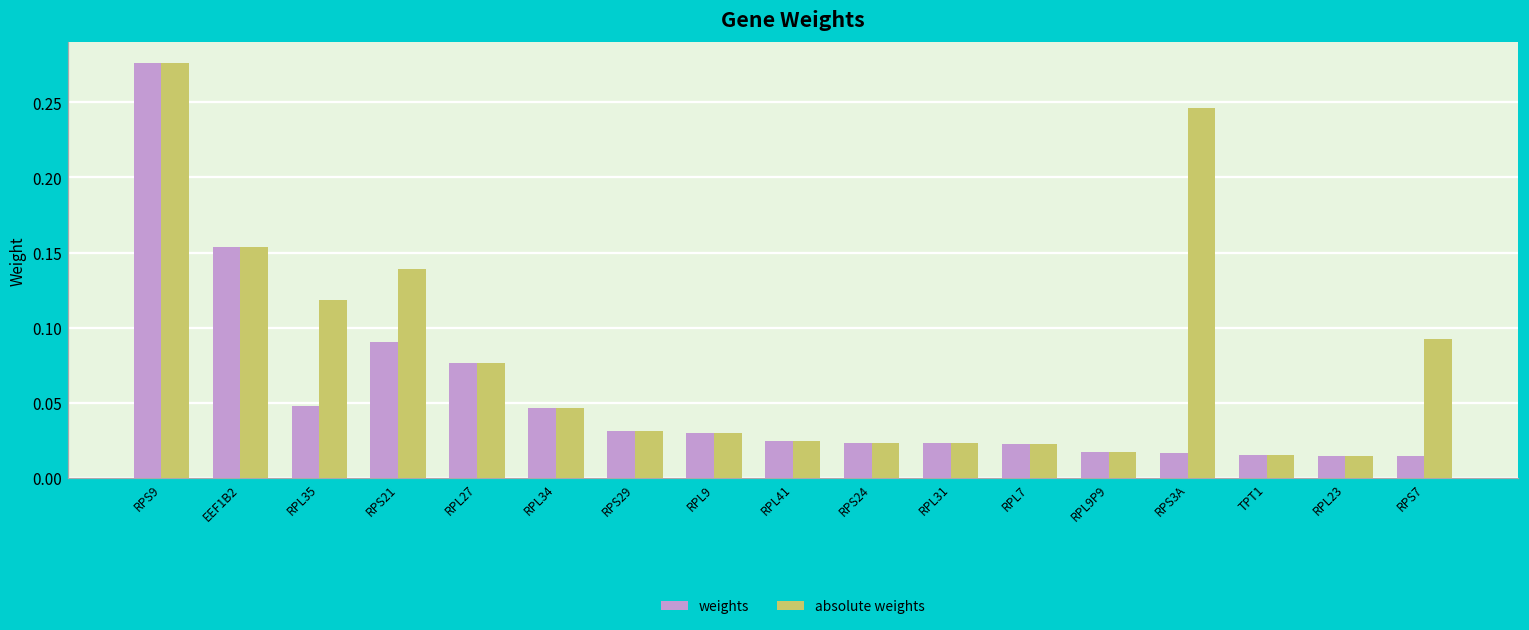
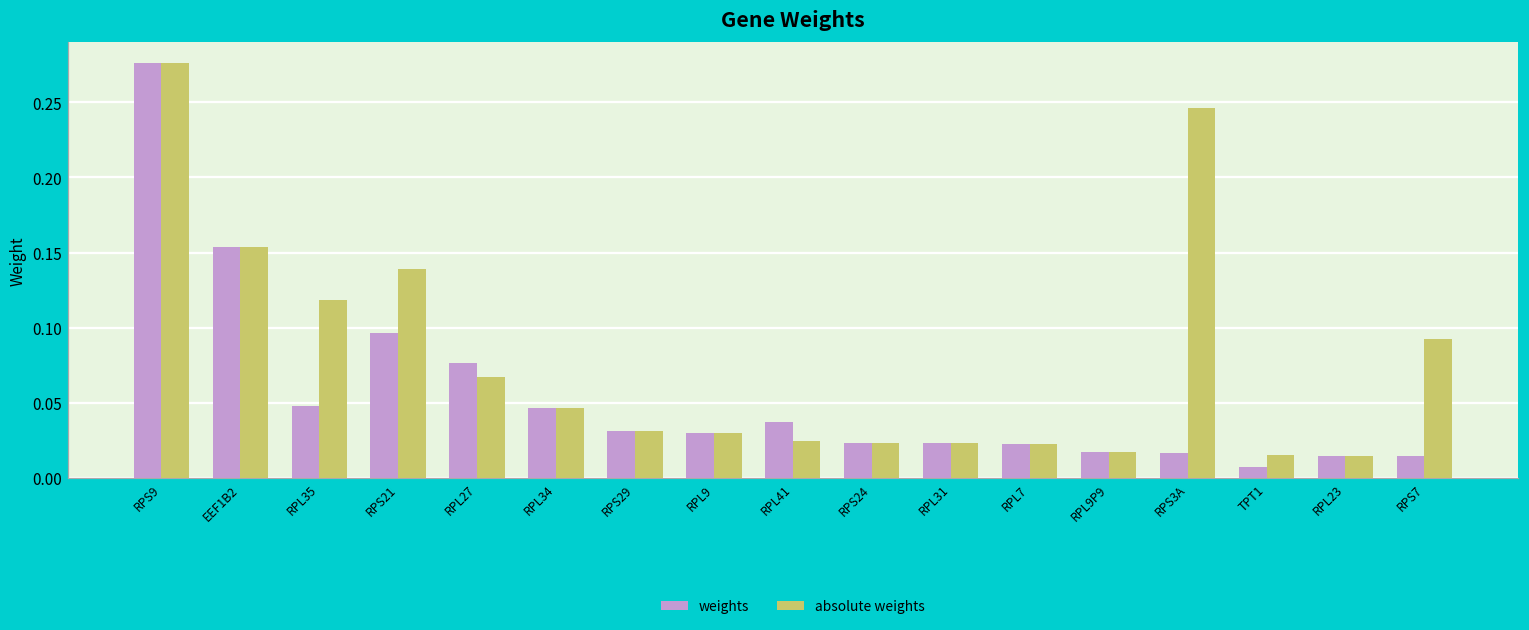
weights, RPS21: 0.090 -> 0.096
absolute weights, RPL27: 0.076 -> 0.067
weights, RPL41: 0.025 -> 0.037
weights, TPT1: 0.016 -> 0.007
